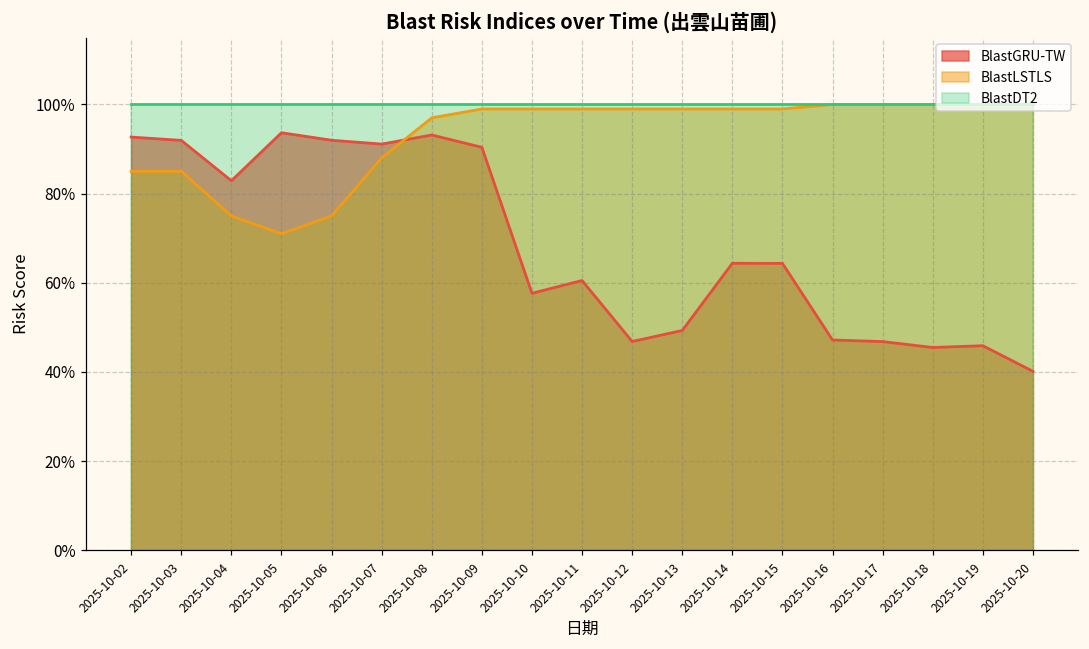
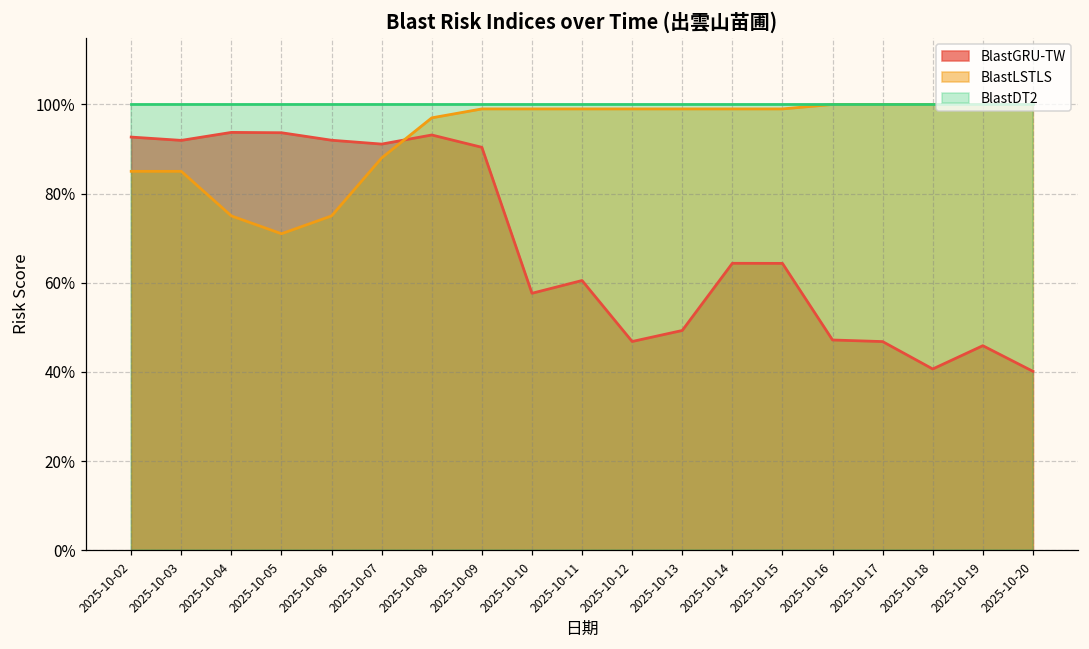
BlastGRU-TW, 2025-10-04: 83% -> 94%
BlastGRU-TW, 2025-10-18: 45% -> 41%
